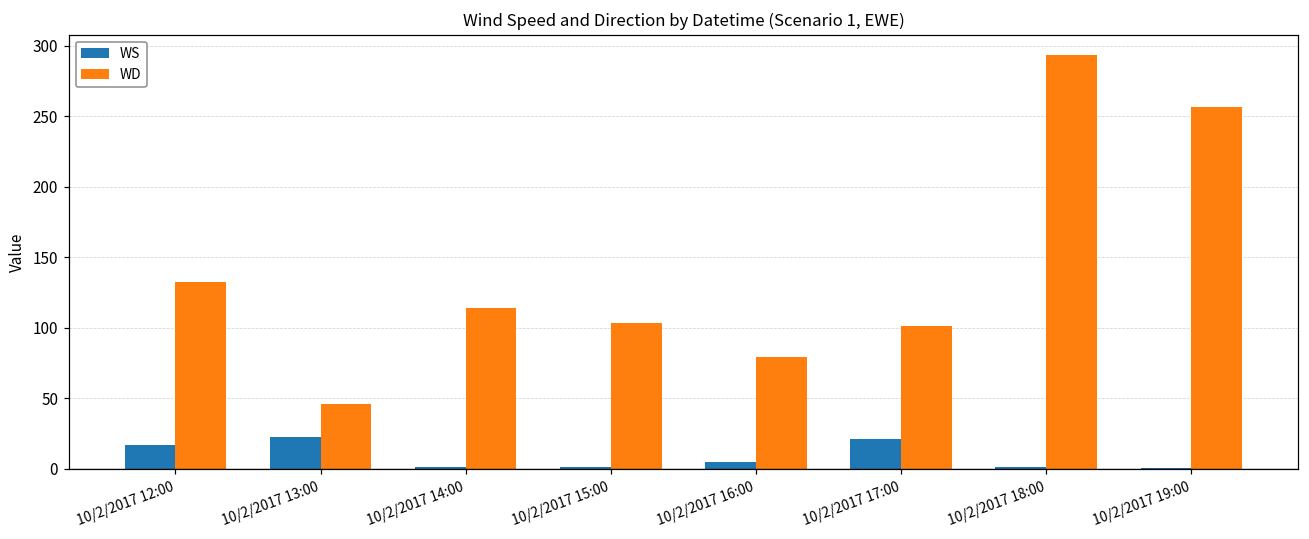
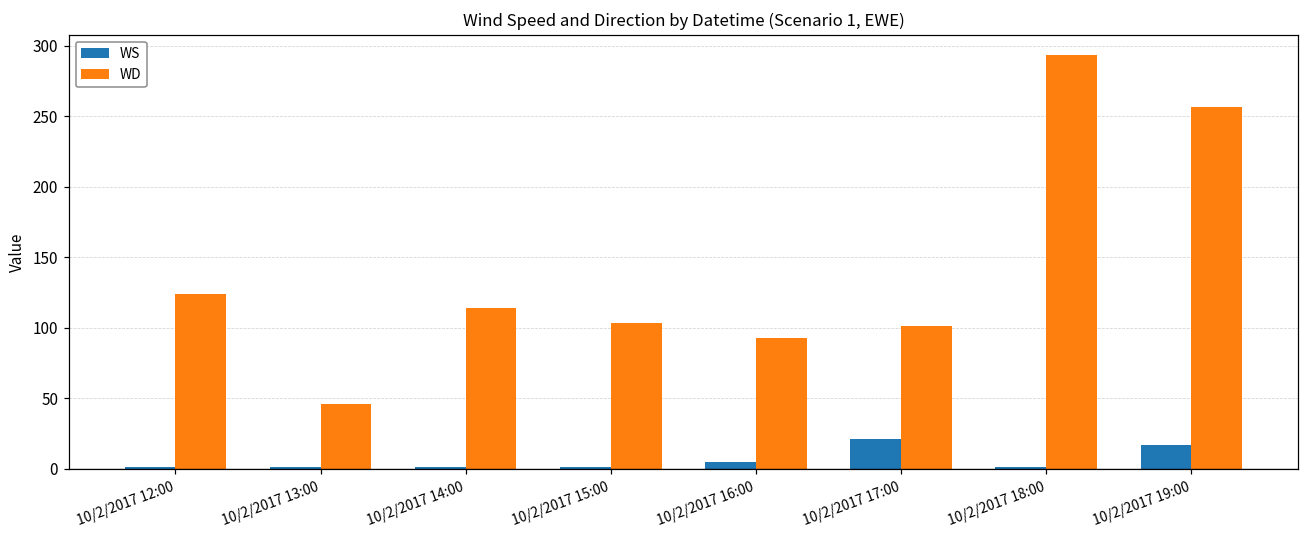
WS, 10/2/2017 12:00: 17 -> 1
WD, 10/2/2017 12:00: 133 -> 124
WS, 10/2/2017 13:00: 23 -> 1
WD, 10/2/2017 16:00: 79 -> 93
WS, 10/2/2017 19:00: 0 -> 17
